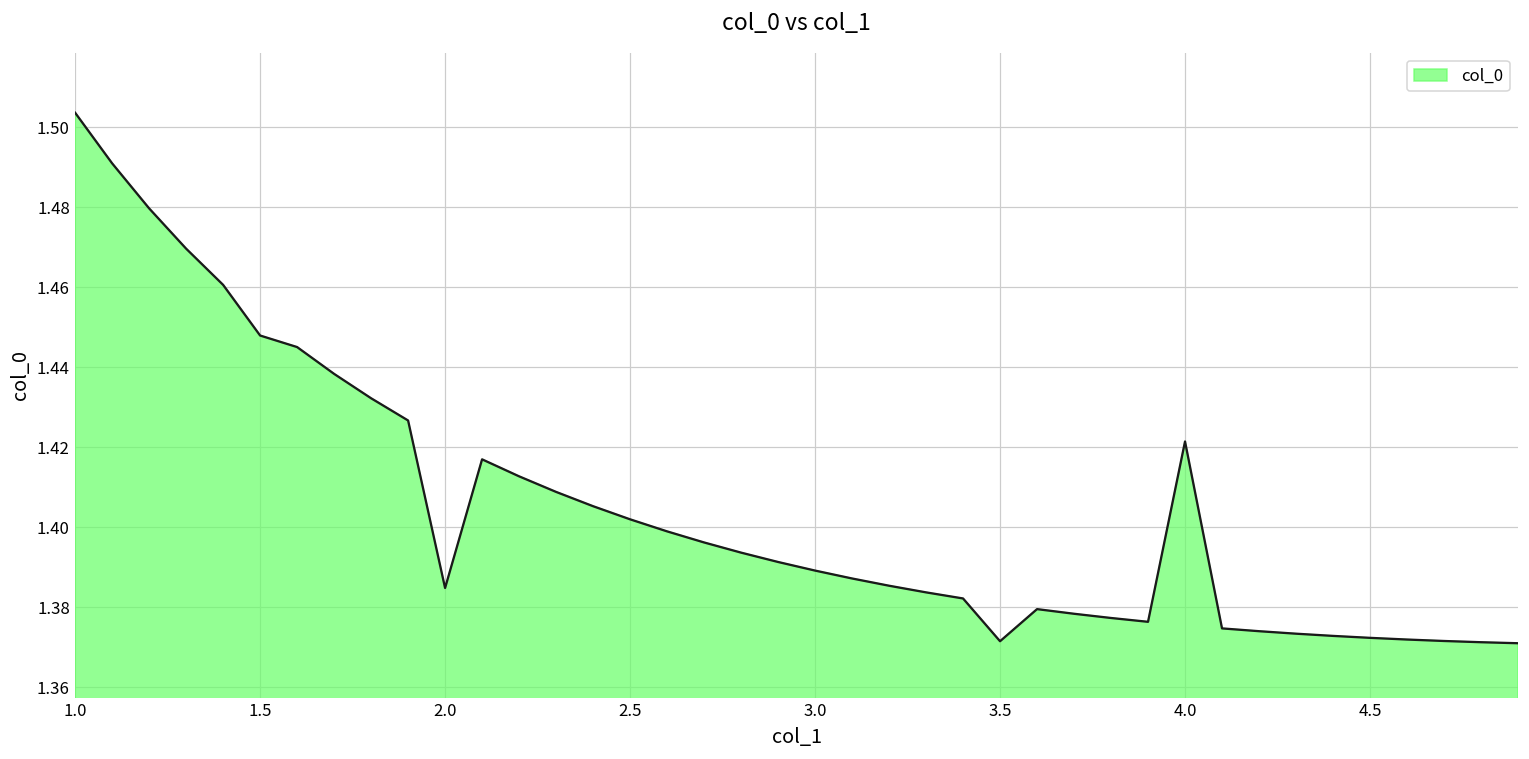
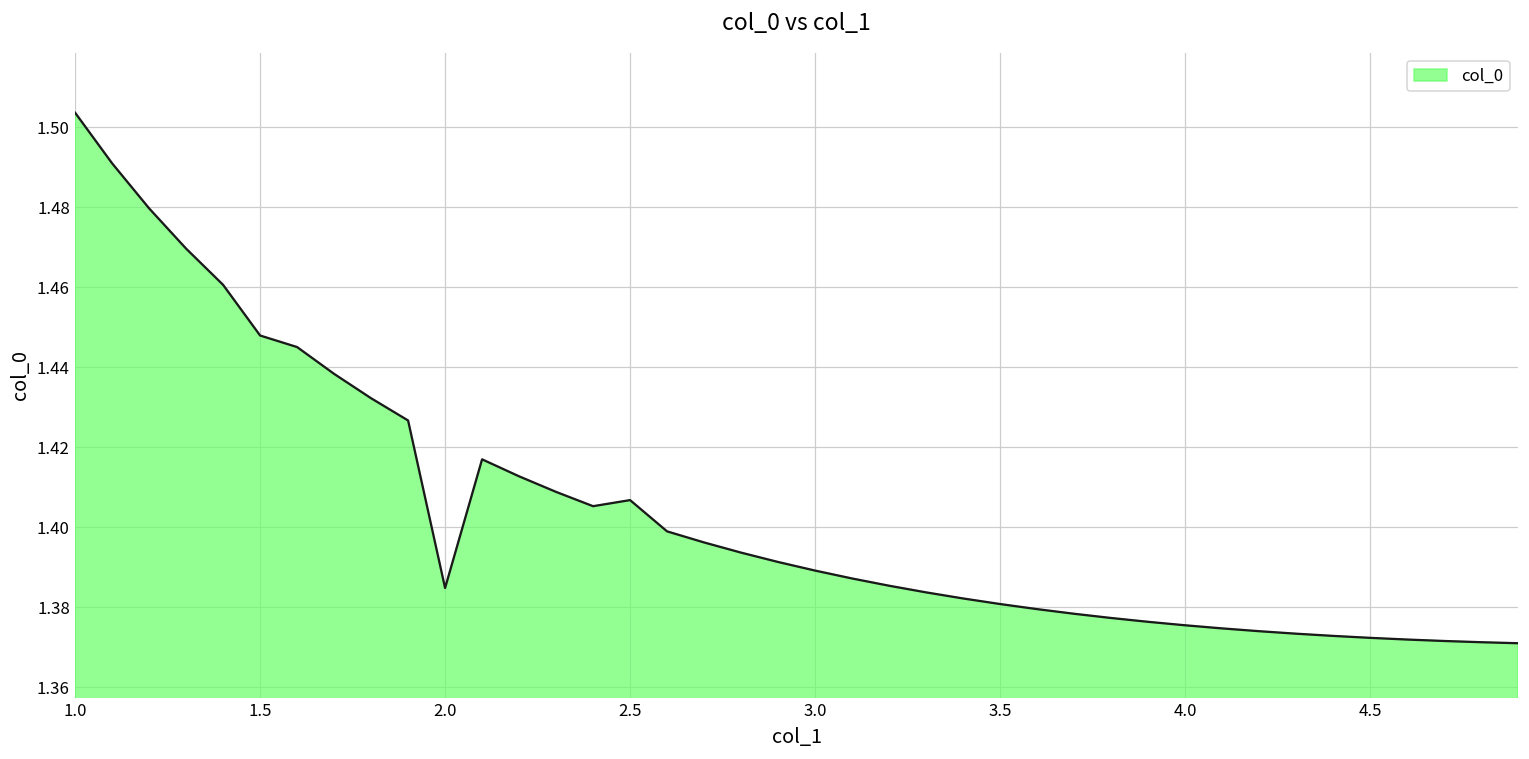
2.5: 1.402 -> 1.407
3.5: 1.371 -> 1.381
4.0: 1.421 -> 1.375
